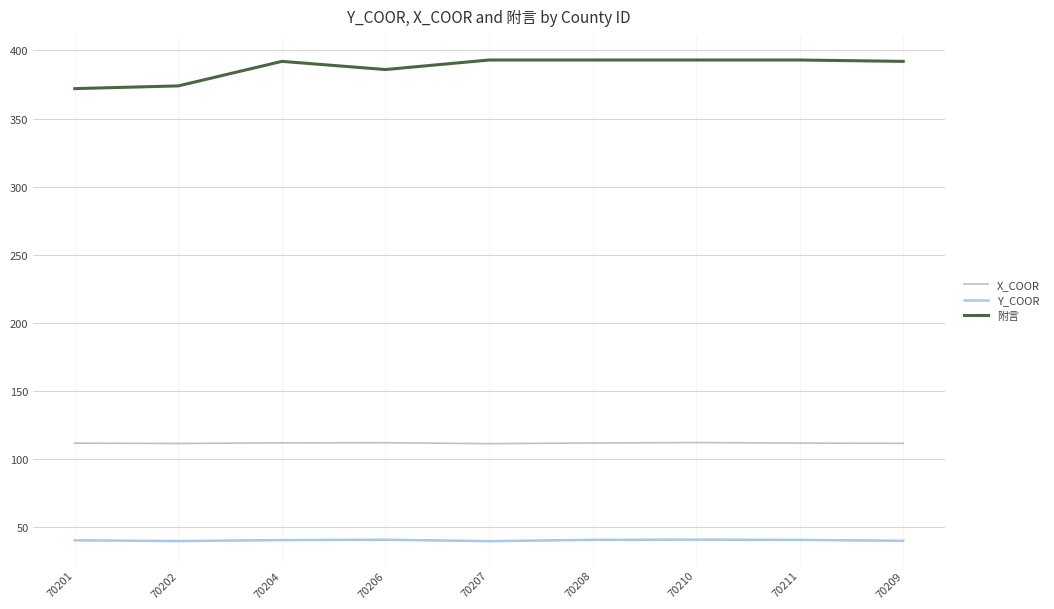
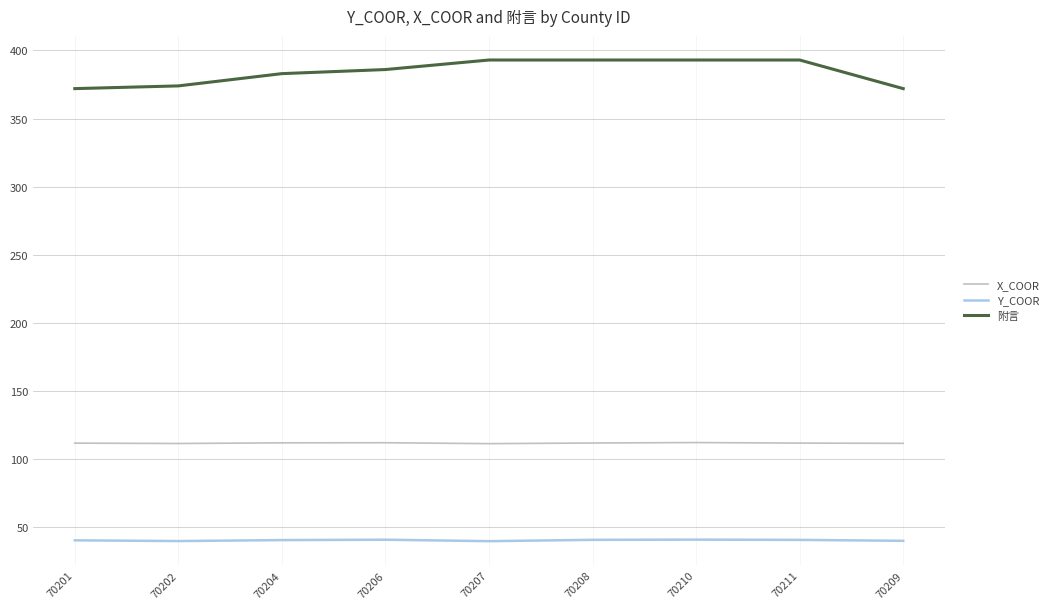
附言, 70204: 392 -> 383
附言, 70209: 392 -> 372
